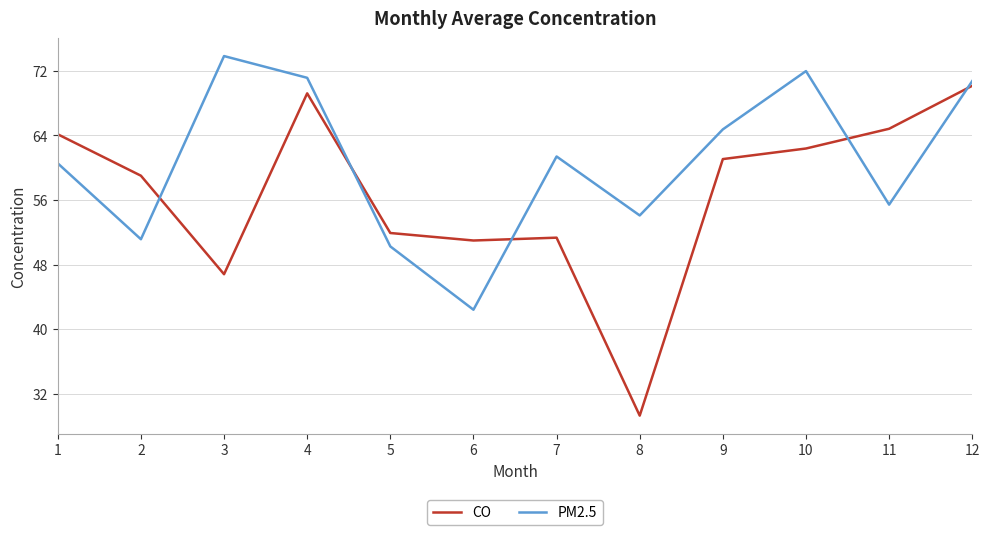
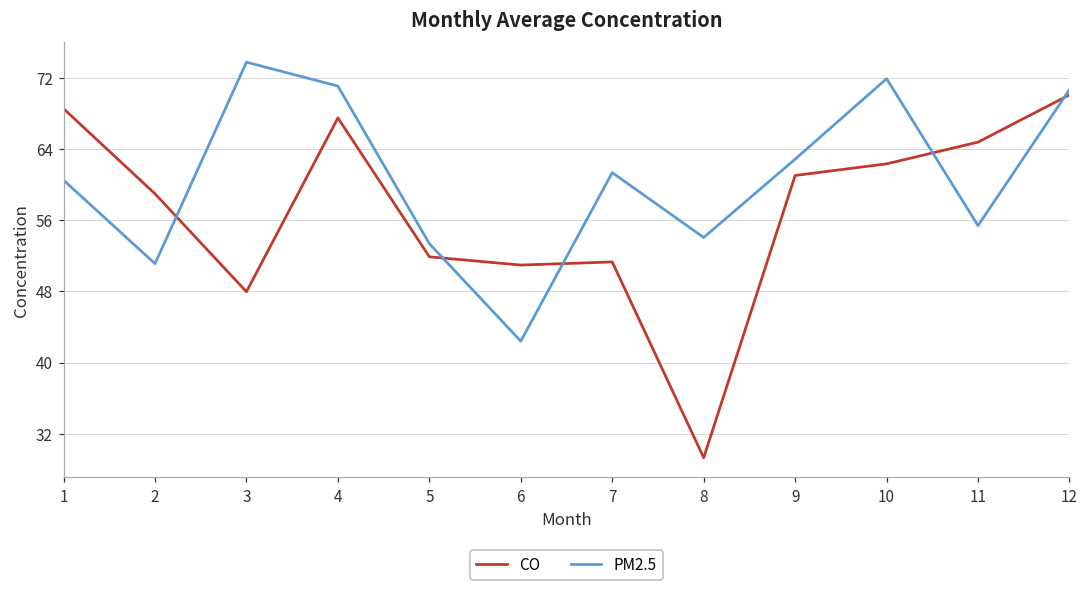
CO, 1: 64 -> 69
CO, 3: 47 -> 48
CO, 4: 69 -> 68
PM2.5, 5: 50 -> 53
PM2.5, 9: 65 -> 63
